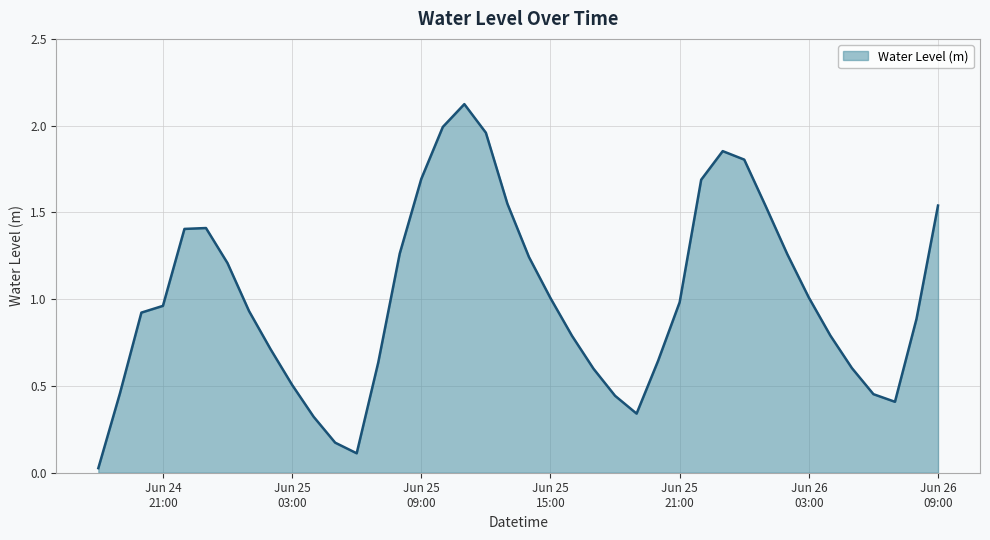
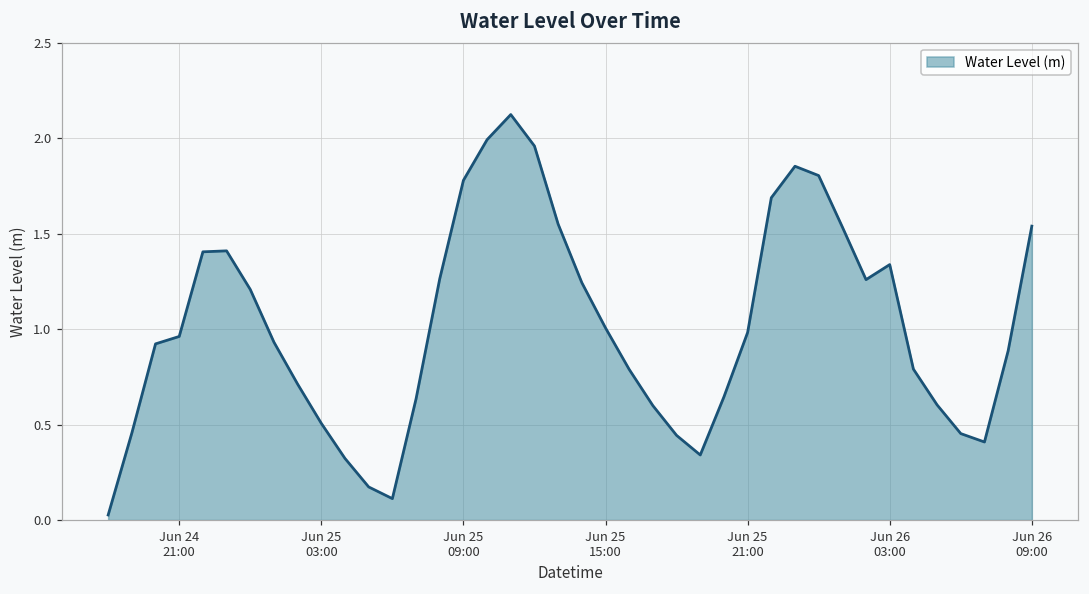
Jun 25 09:00: 1.69 -> 1.78
Jun 26 03:00: 1.01 -> 1.34
